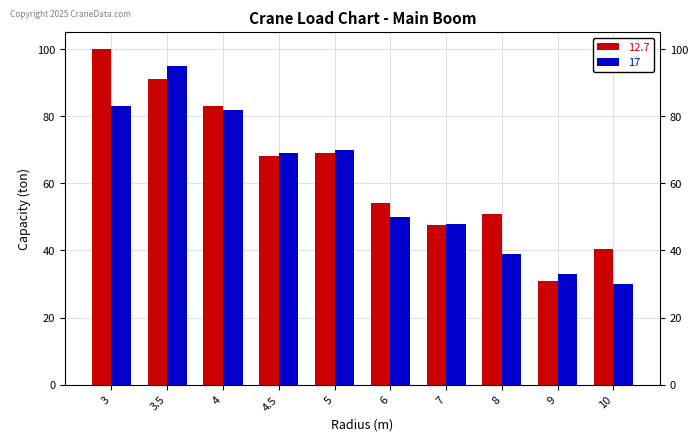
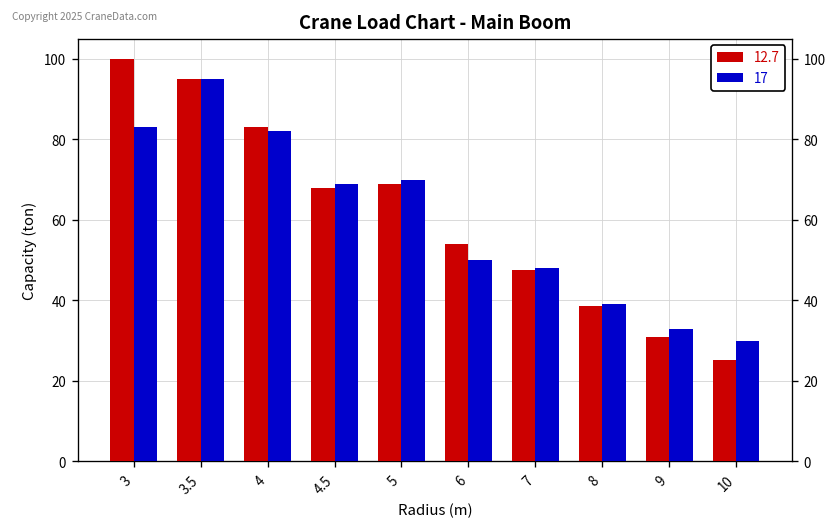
12.7, 3.5: 91 -> 95
12.7, 8: 51 -> 39
12.7, 10: 41 -> 25
